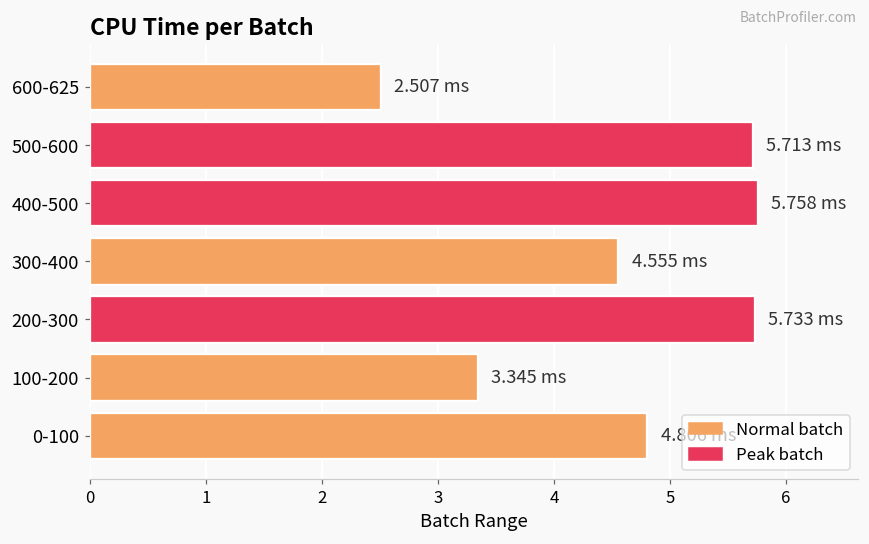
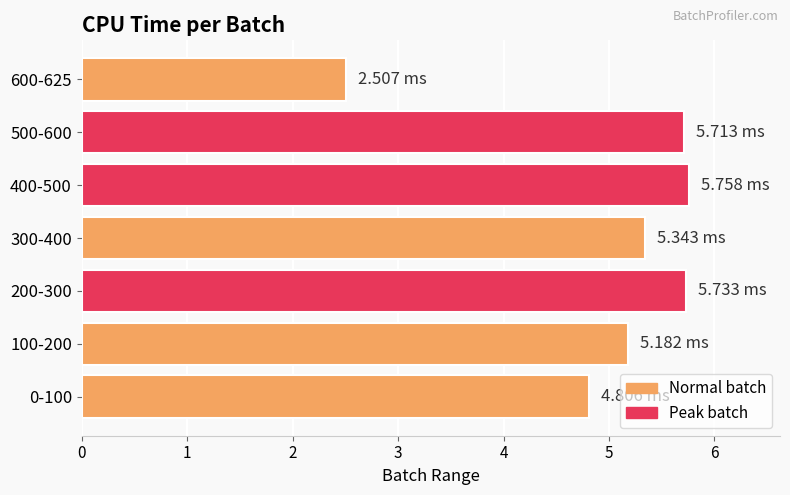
300-400: 4.555 -> 5.343
100-200: 3.345 -> 5.182
